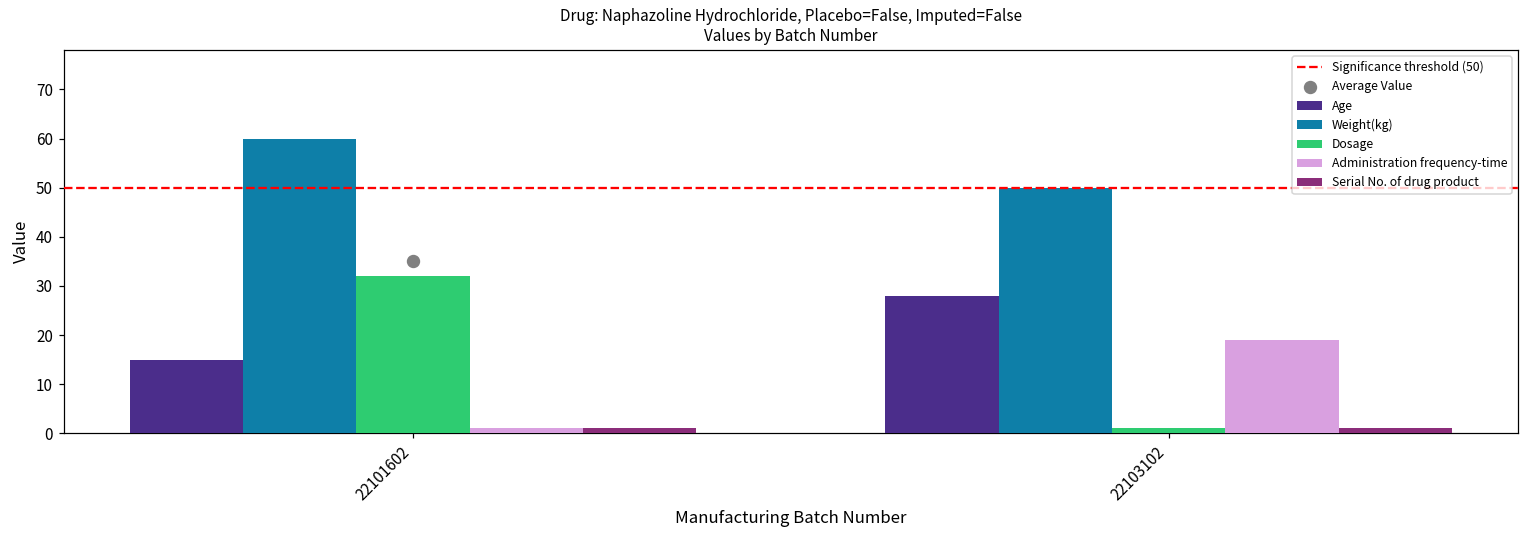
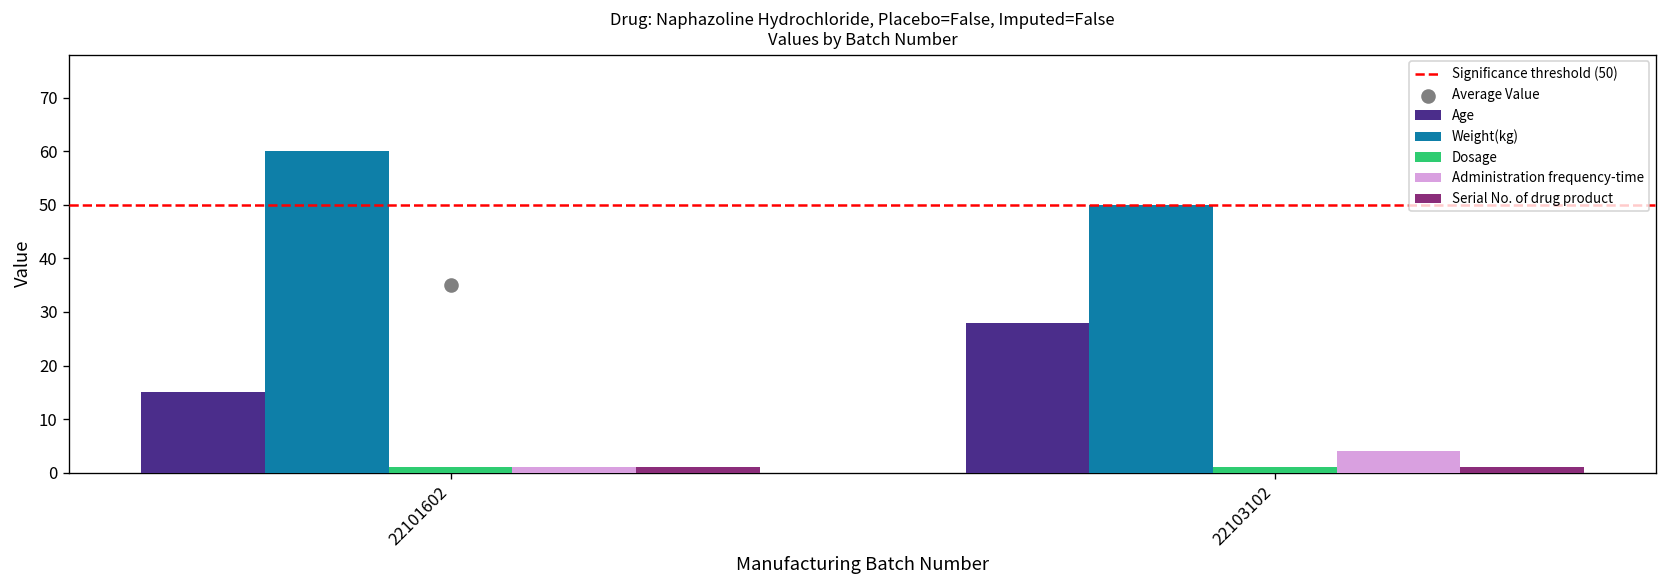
Dosage, 22101602: 32 -> 1
Administration frequency-time, 22103102: 19 -> 4
